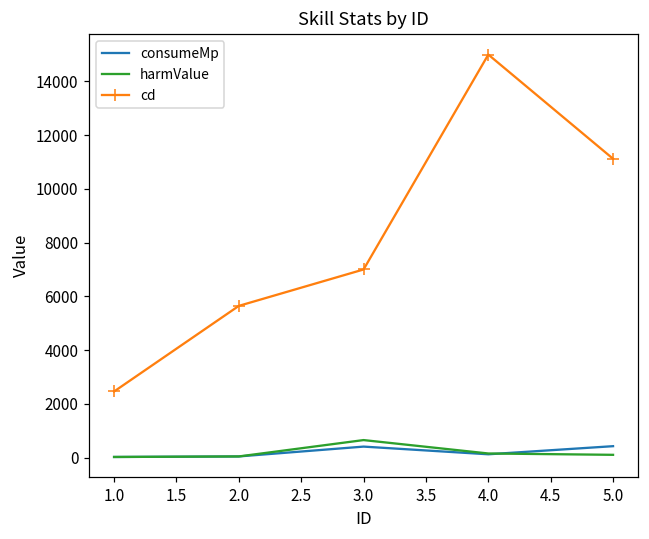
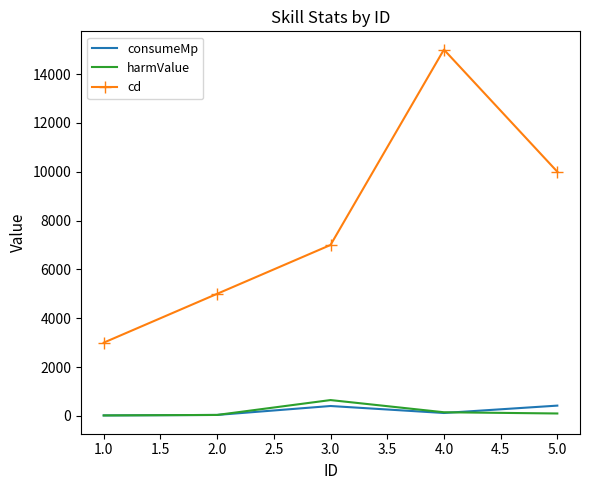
cd, 1.0: 2500 -> 3000
cd, 2.0: 5600 -> 5000
cd, 5.0: 11100 -> 10000
